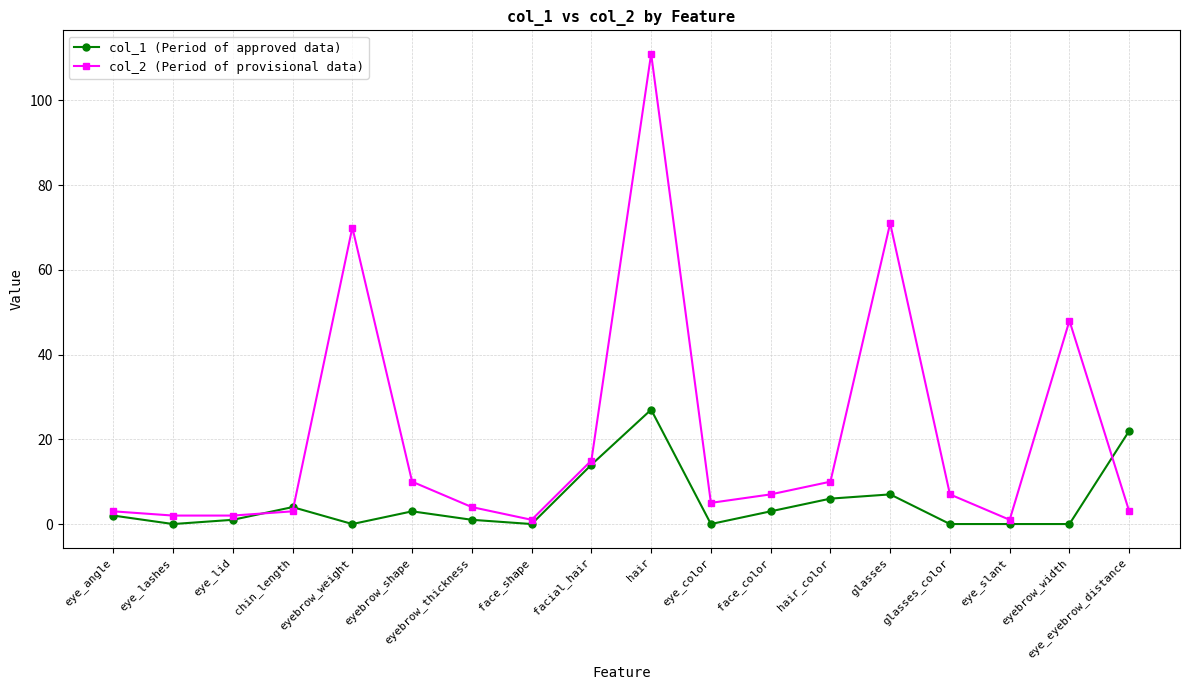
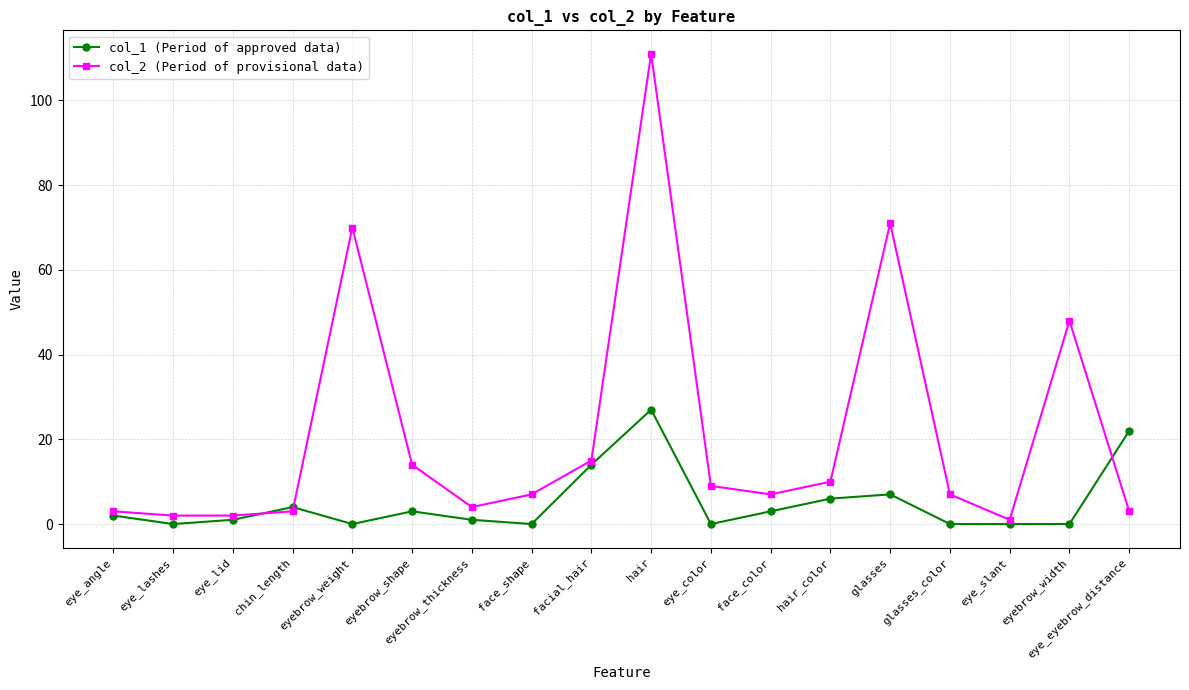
col_2 (Period of provisional data), eyebrow_shape: 10 -> 14
col_2 (Period of provisional data), face_shape: 1 -> 7
col_2 (Period of provisional data), eye_color: 5 -> 9
